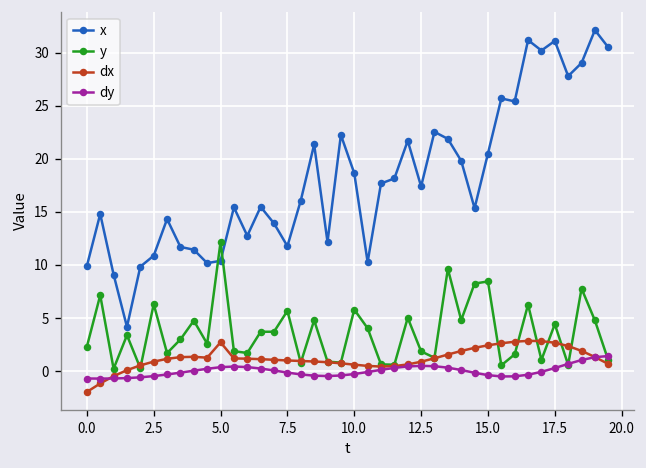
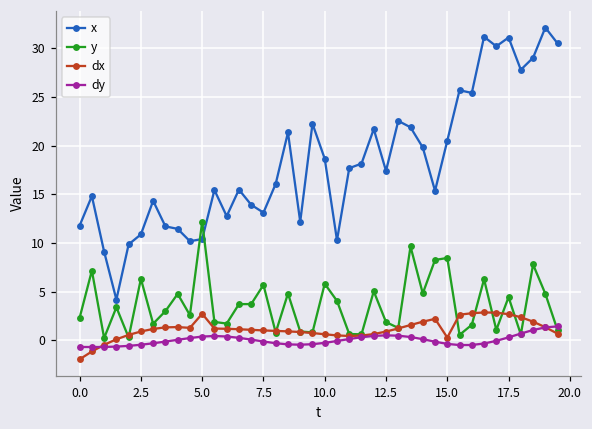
x, 0.0: 10 -> 12
x, 7.5: 12 -> 13
dx, 15.0: 2 -> 0
